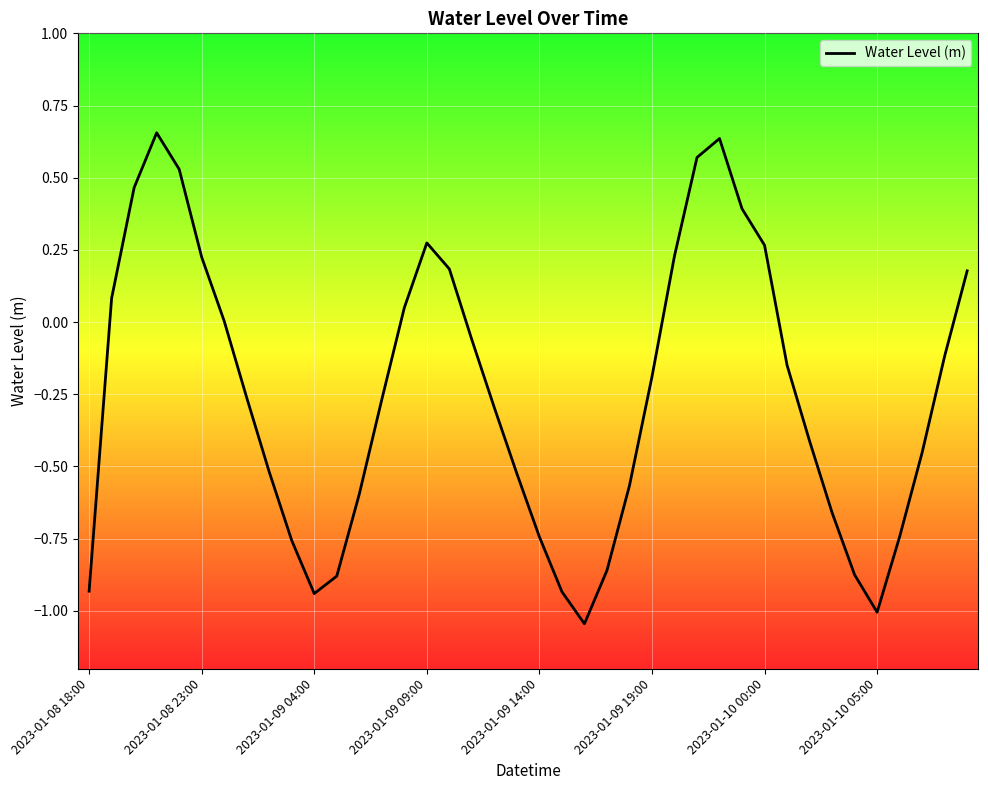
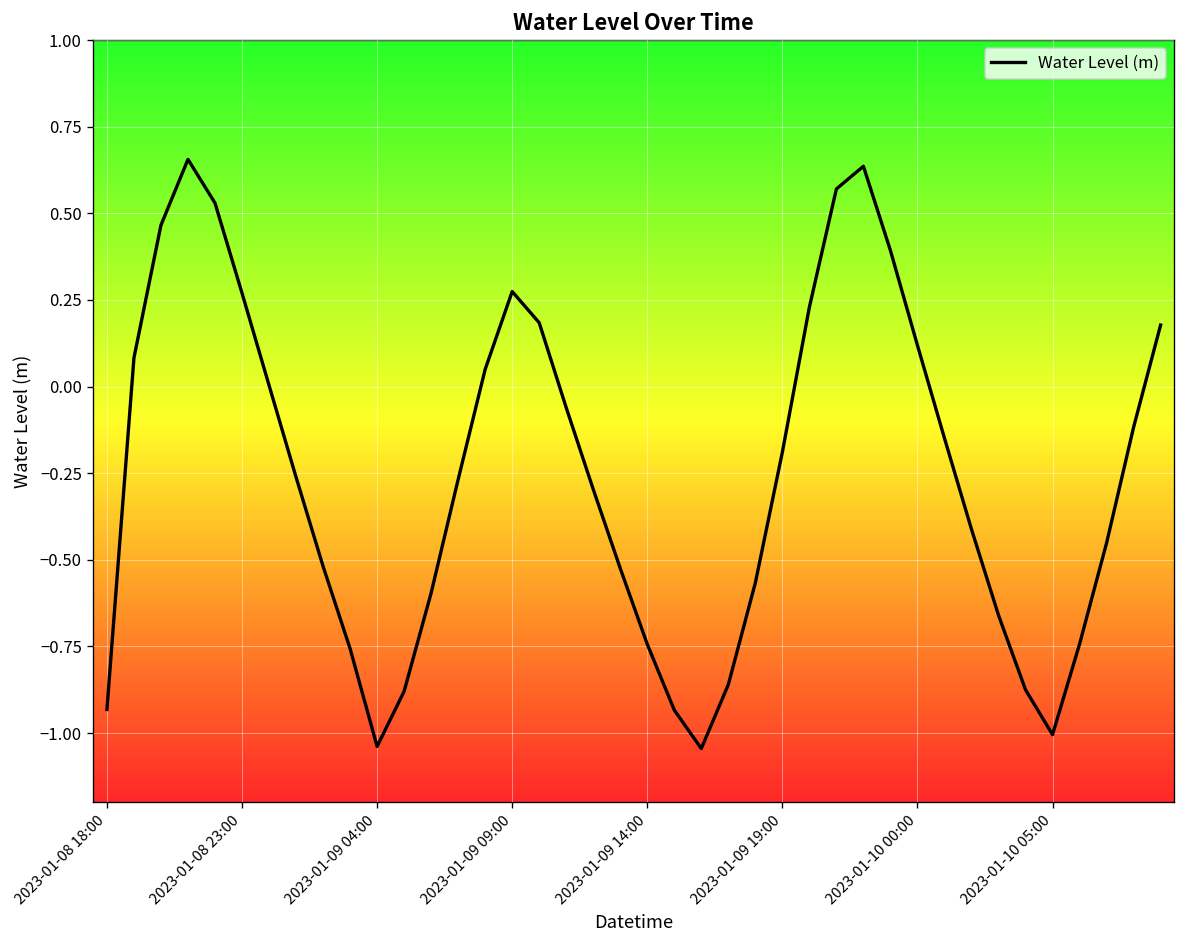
2023-01-08 23:00: 0.22 -> 0.27
2023-01-09 04:00: -0.94 -> -1.04
2023-01-10 00:00: 0.27 -> 0.12
